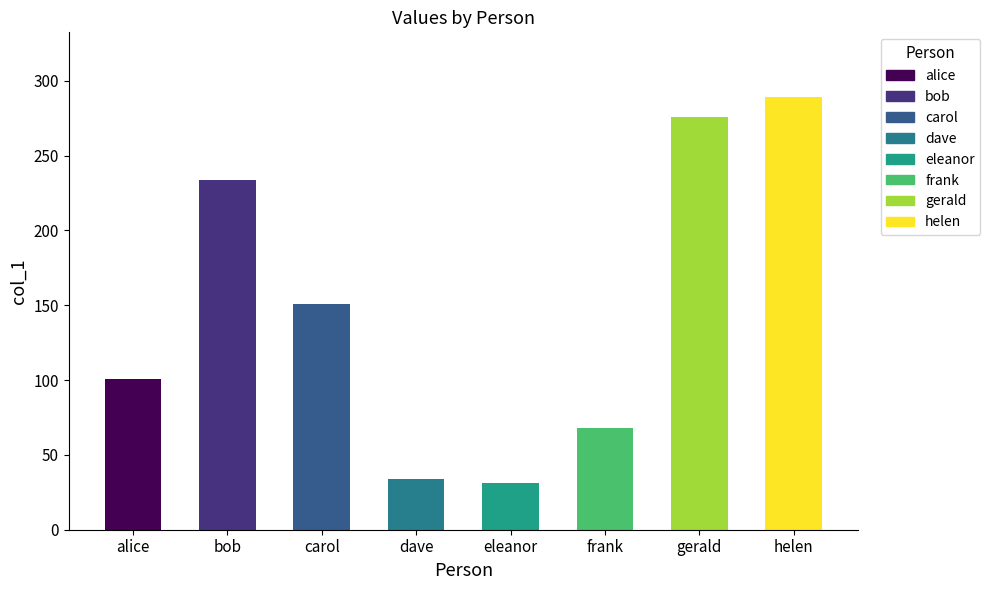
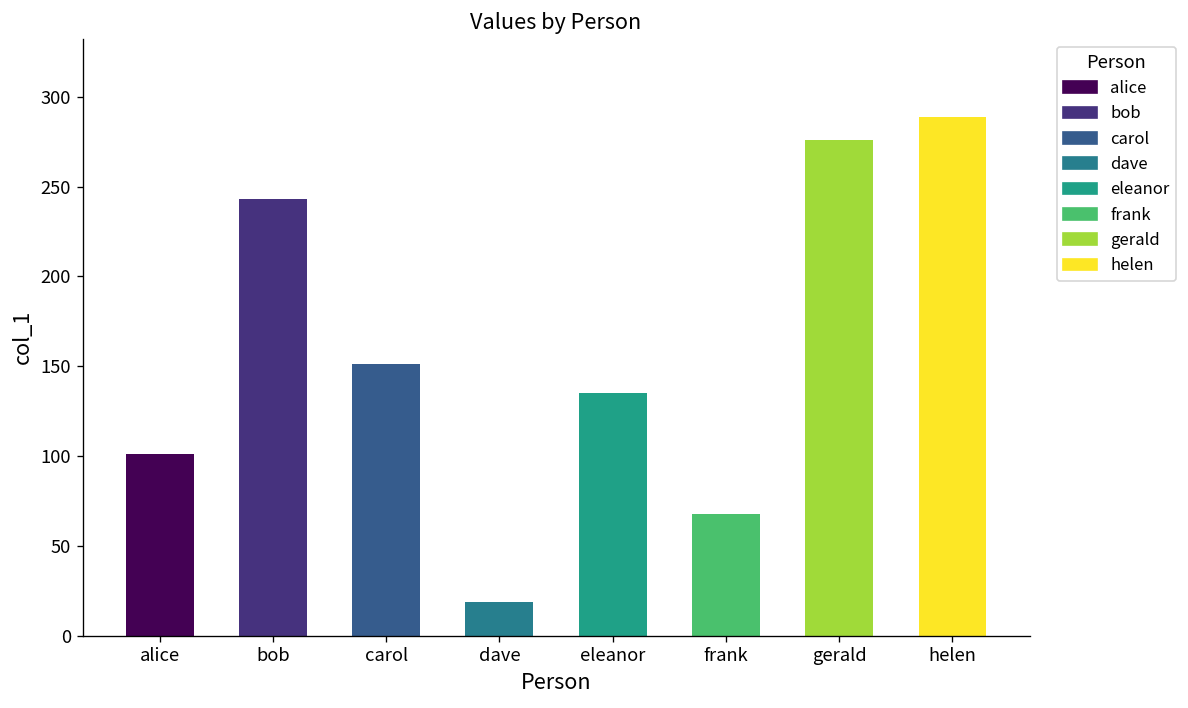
bob: 234 -> 243
dave: 34 -> 19
eleanor: 31 -> 135
